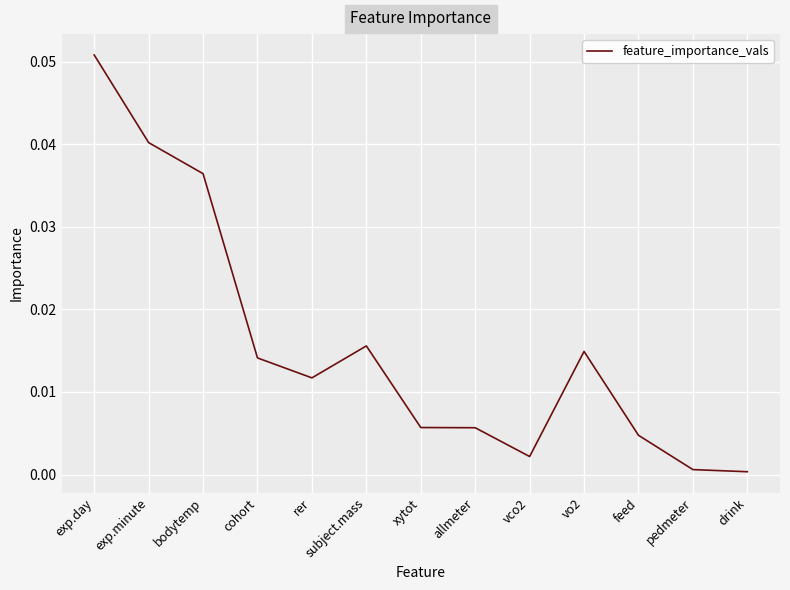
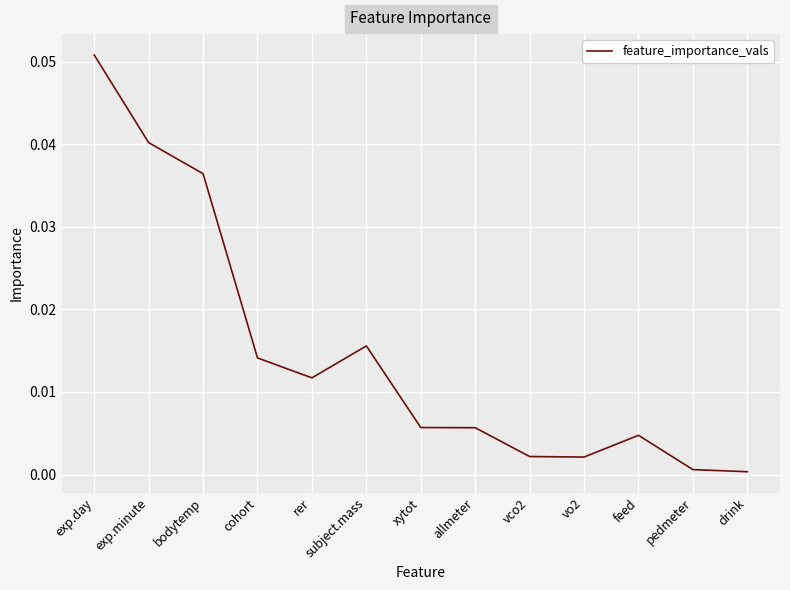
vo2: 0.015 -> 0.002
